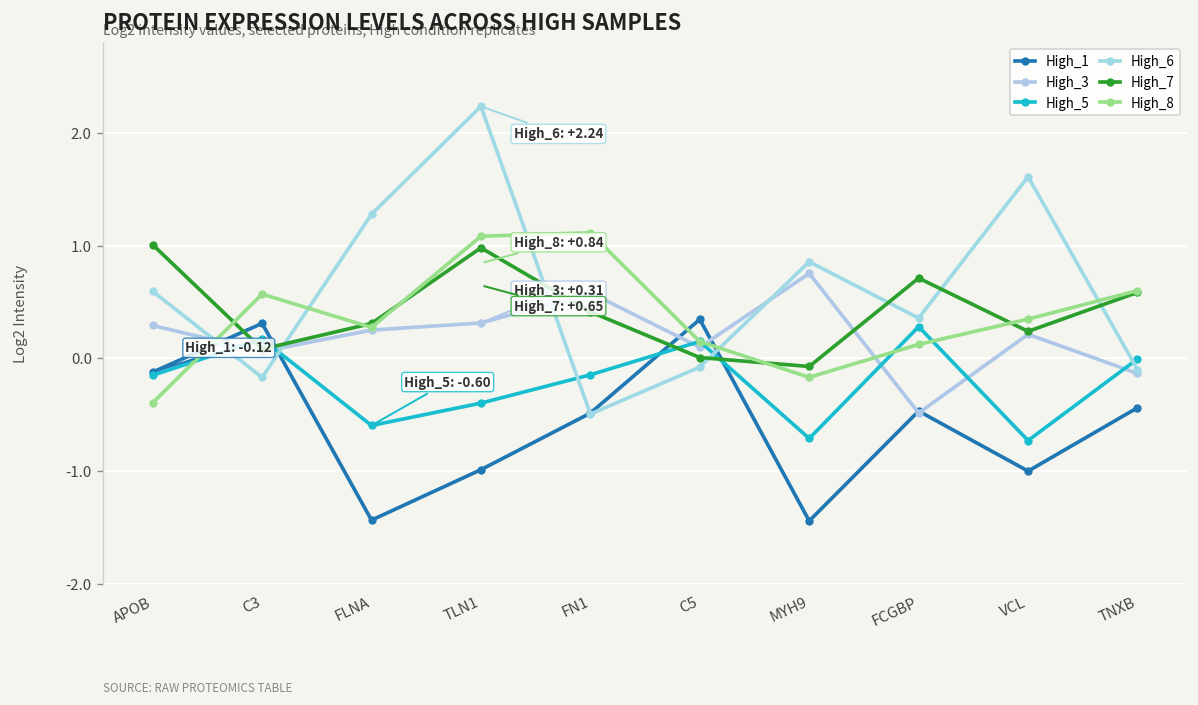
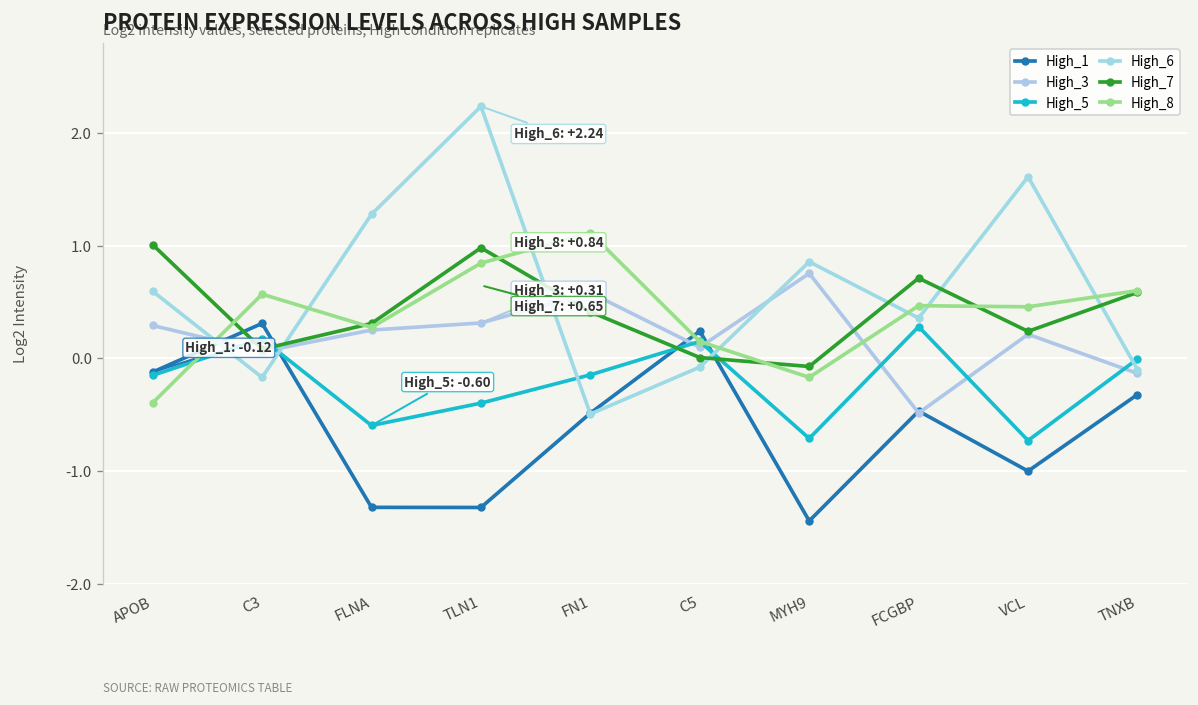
High_1, FLNA: -1.4 -> -1.3
High_1, TLN1: -1.0 -> -1.3
High_8, TLN1: 1.1 -> 0.8
High_1, C5: 0.3 -> 0.2
High_8, FCGBP: 0.1 -> 0.5
High_8, VCL: 0.3 -> 0.5
High_1, TNXB: -0.4 -> -0.3
